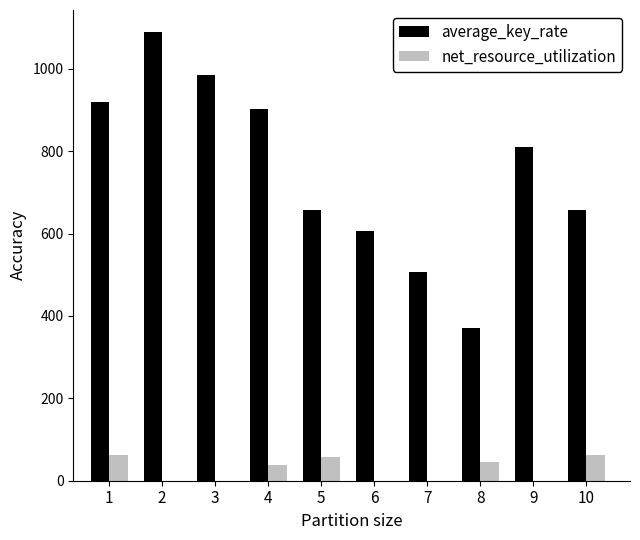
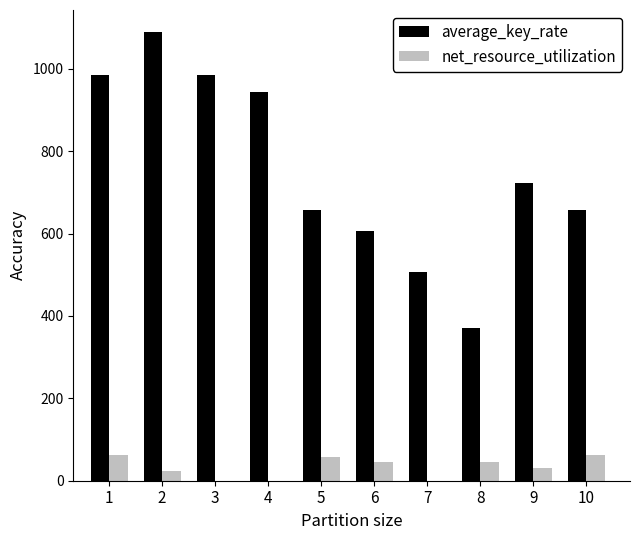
average_key_rate, 1: 920 -> 980
net_resource_utilization, 2: 0 -> 20
average_key_rate, 4: 900 -> 940
net_resource_utilization, 4: 40 -> 0
net_resource_utilization, 6: 0 -> 50
average_key_rate, 9: 810 -> 720
net_resource_utilization, 9: 0 -> 30
